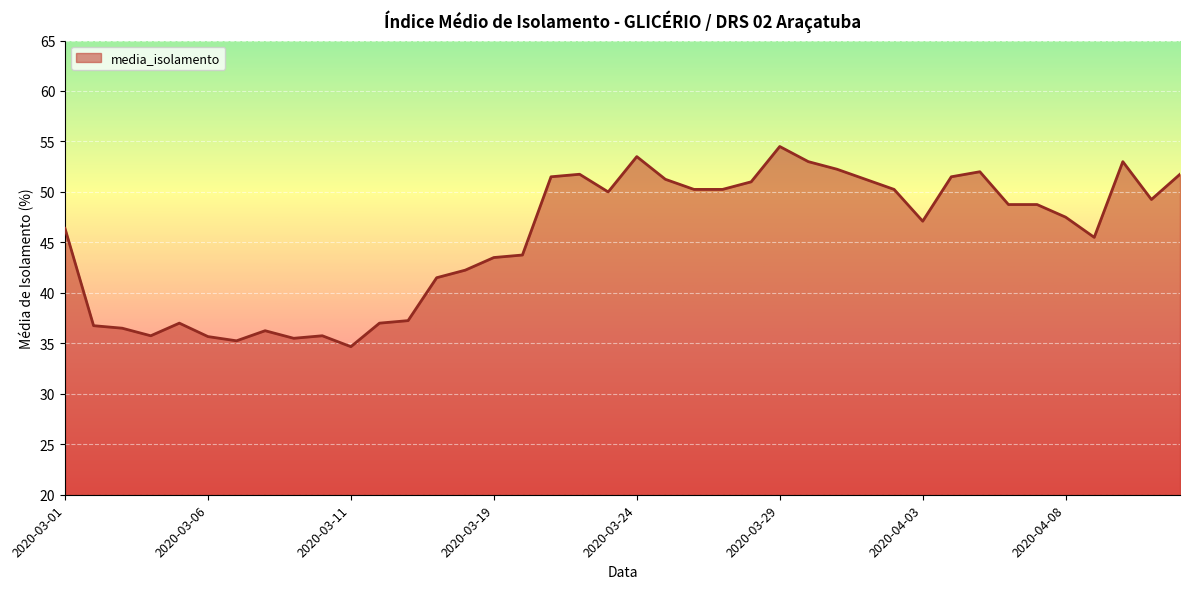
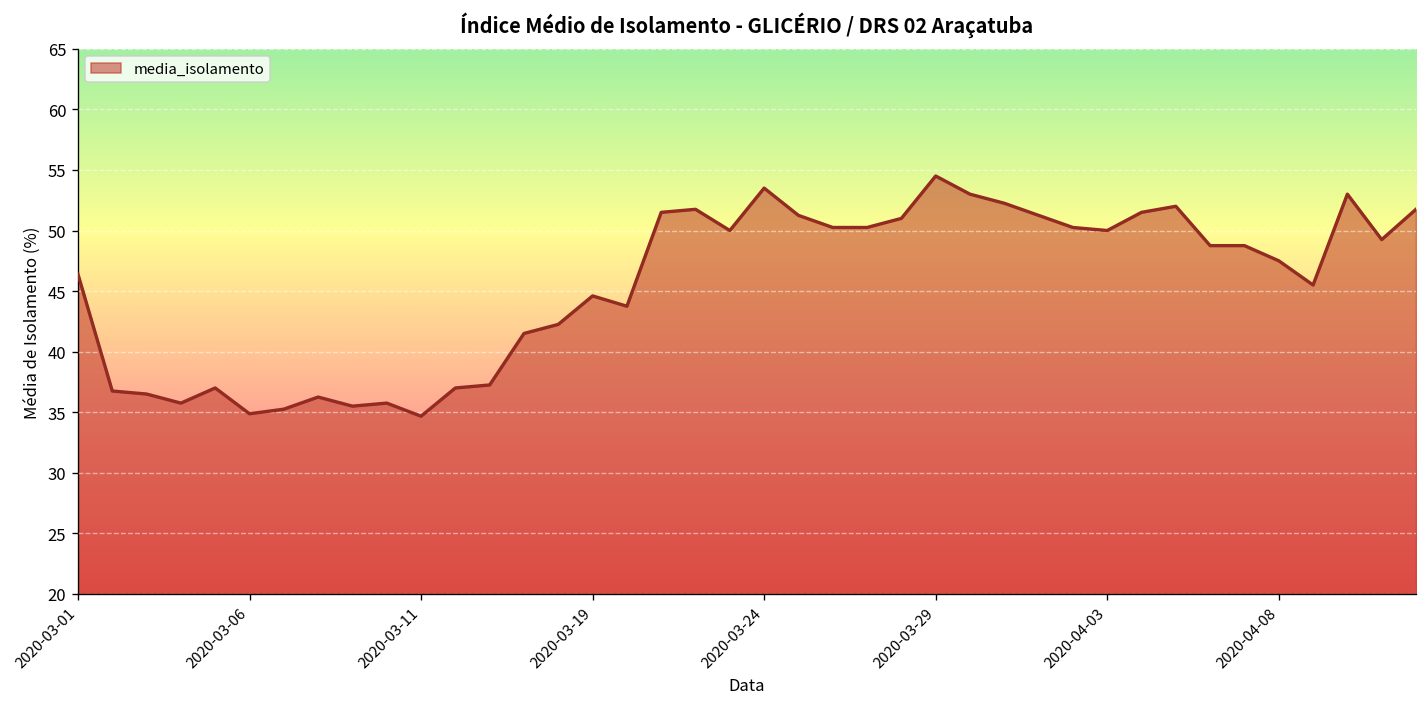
2020-03-06: 35.7 -> 34.9
2020-03-19: 43.5 -> 44.6
2020-04-03: 47.1 -> 50.0
